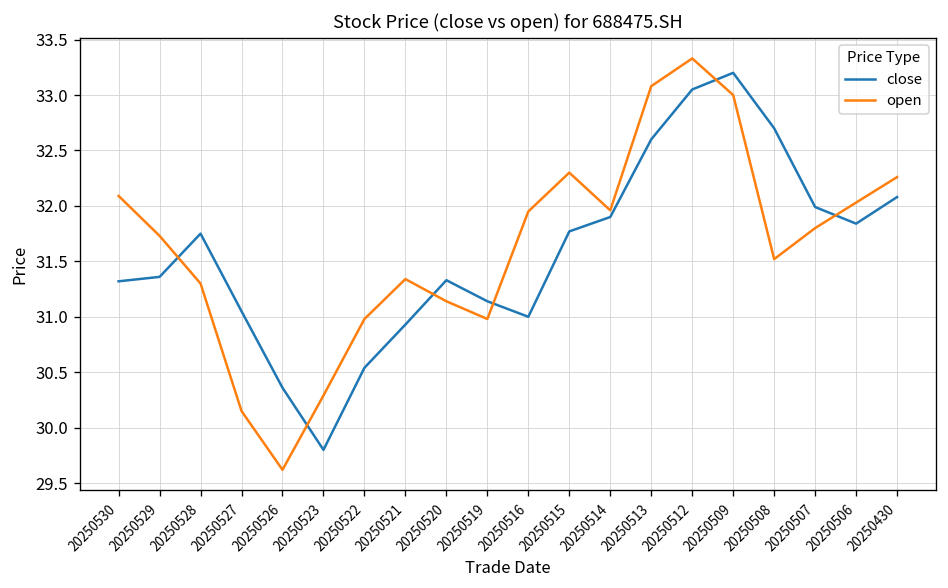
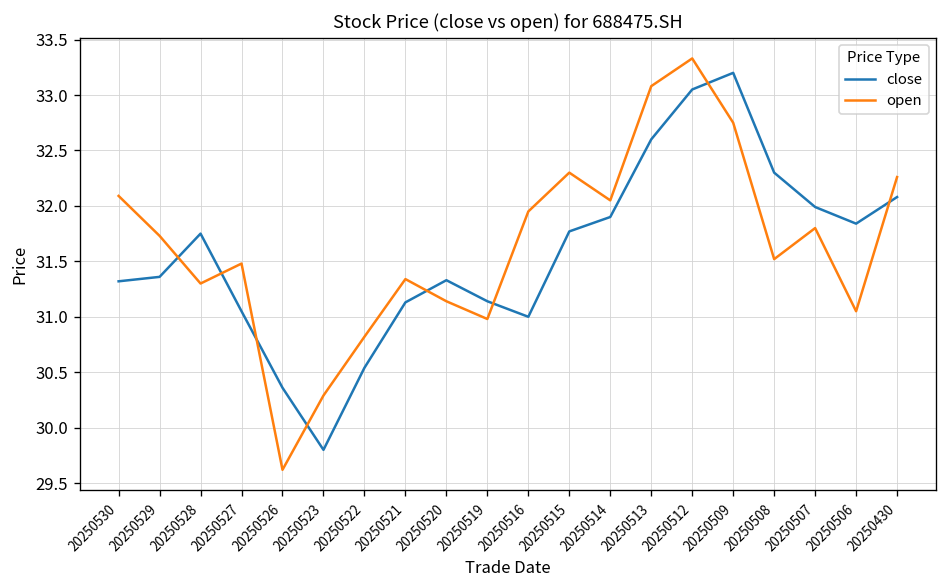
open, 20250527: 30.2 -> 31.5
open, 20250522: 31.0 -> 30.8
close, 20250521: 30.9 -> 31.1
open, 20250514: 32.0 -> 32.1
open, 20250509: 33.0 -> 32.8
close, 20250508: 32.7 -> 32.3
open, 20250506: 32.0 -> 31.1
